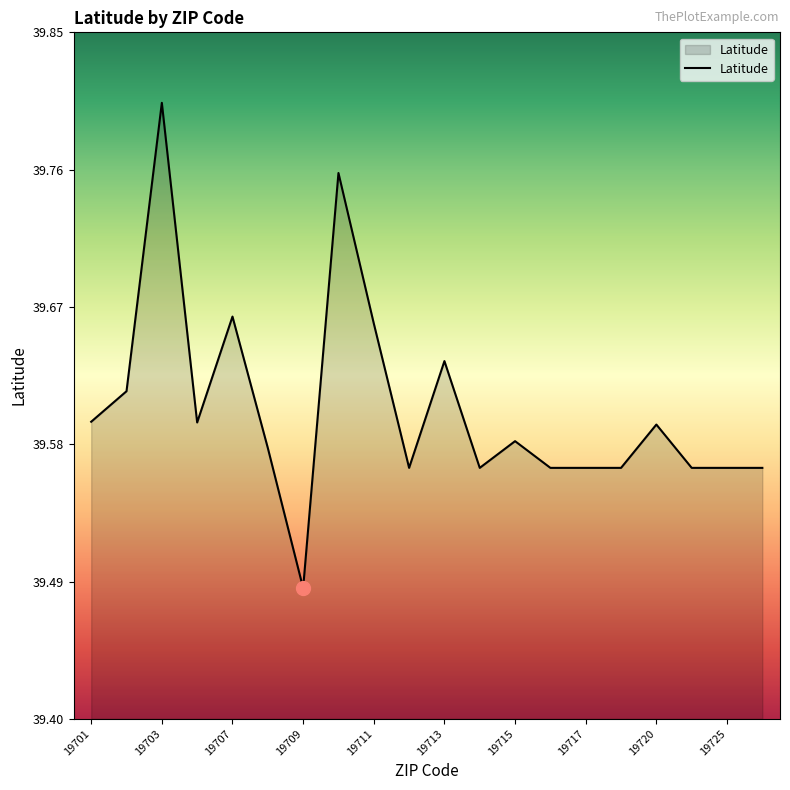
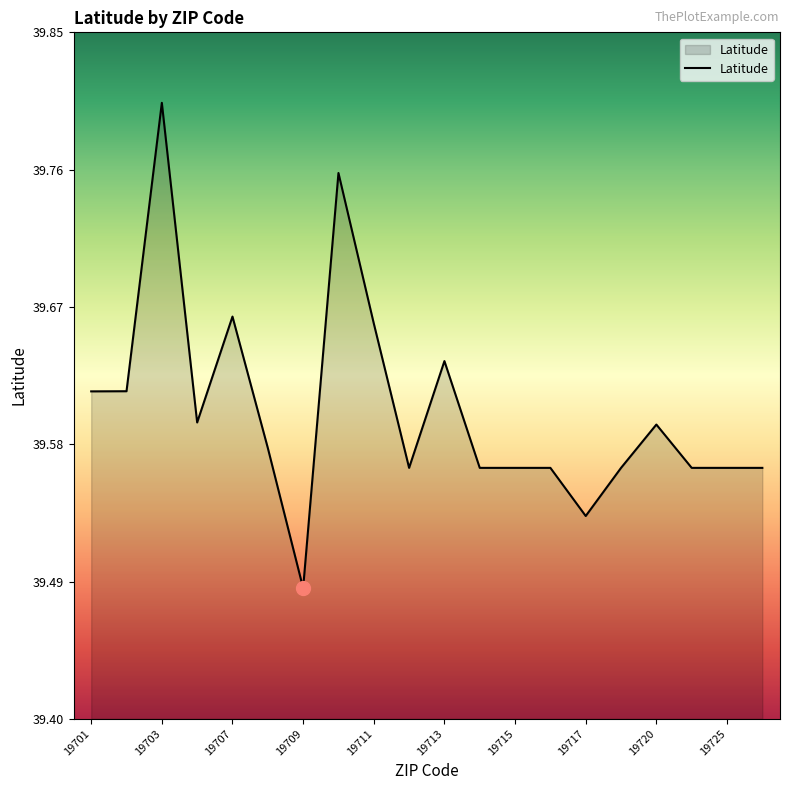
Latitude, 19701: 39.595 -> 39.615
Latitude, 19715: 39.582 -> 39.564
Latitude, 19717: 39.564 -> 39.533
